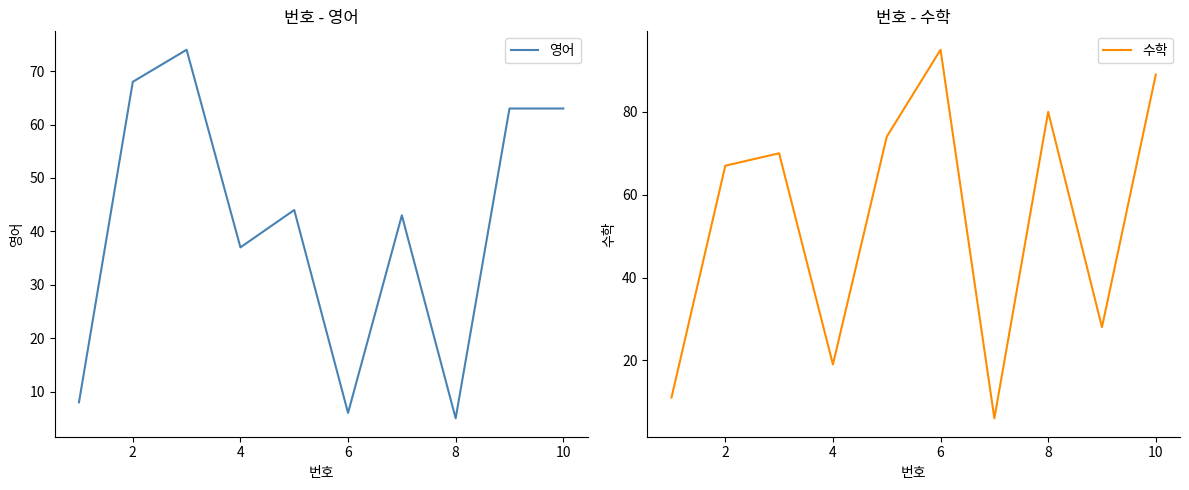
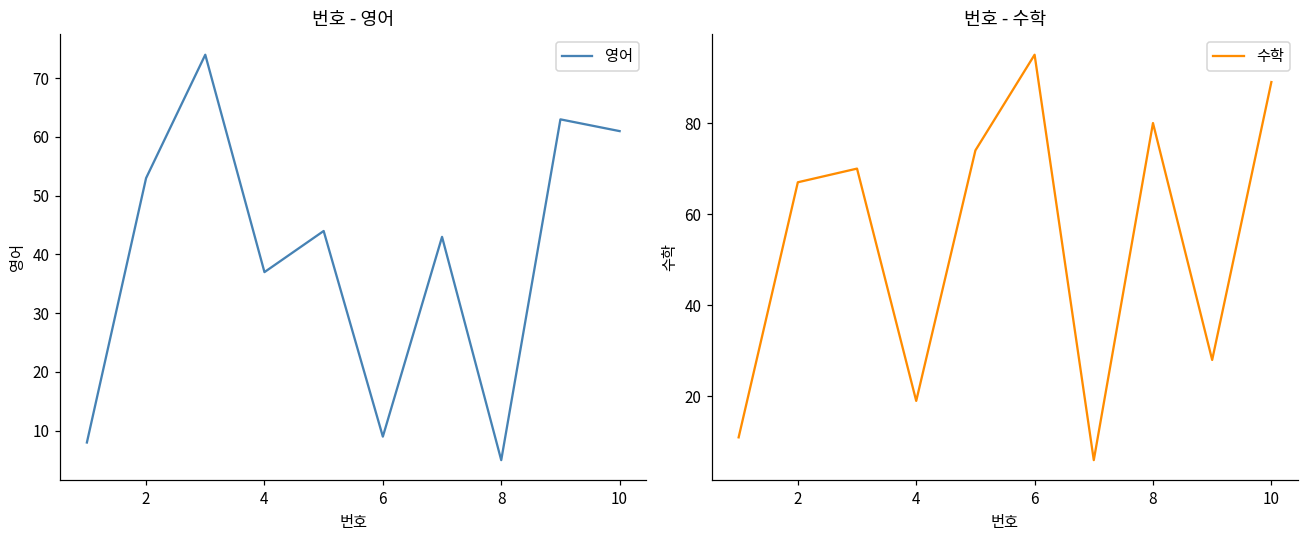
번호 - 영어, 2: 68 -> 53
번호 - 영어, 6: 6 -> 9
번호 - 영어, 10: 63 -> 61
